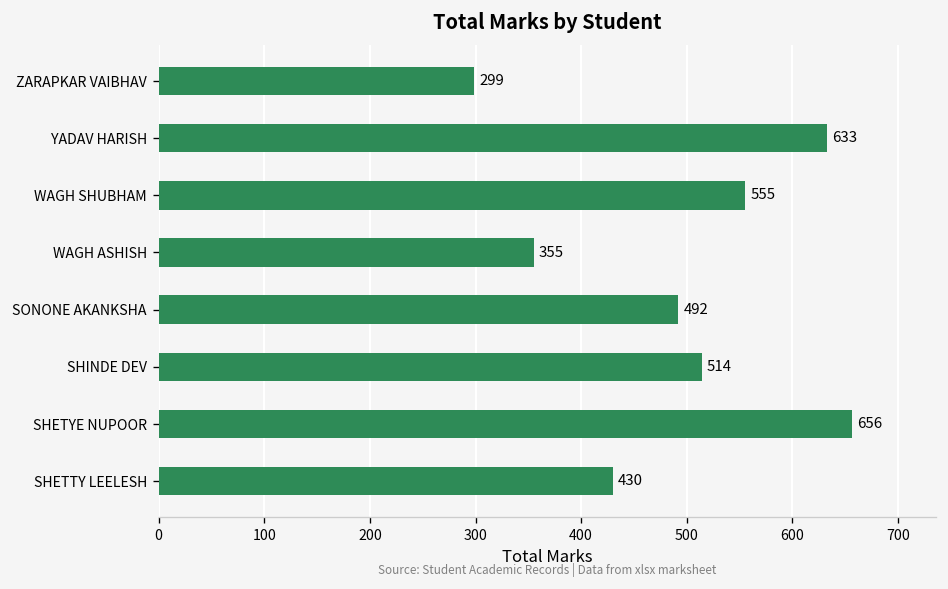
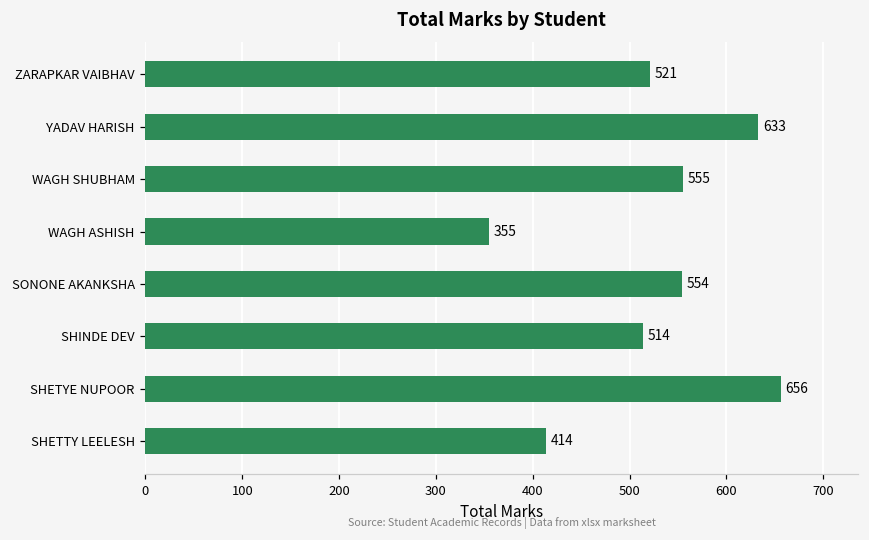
ZARAPKAR VAIBHAV: 299 -> 521
SONONE AKANKSHA: 492 -> 554
SHETTY LEELESH: 430 -> 414
